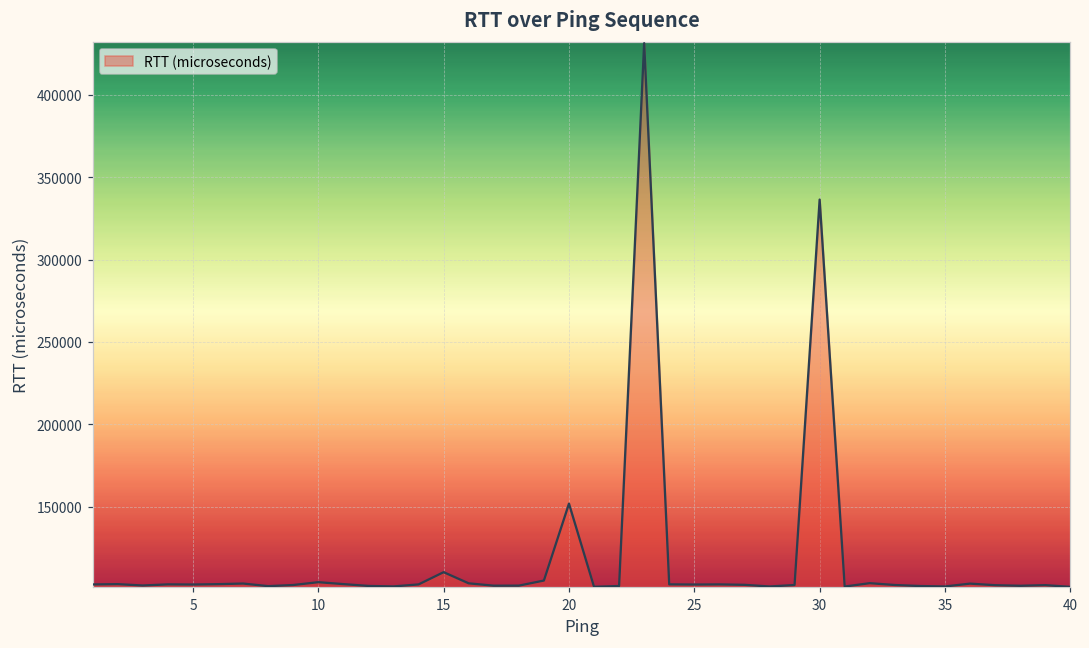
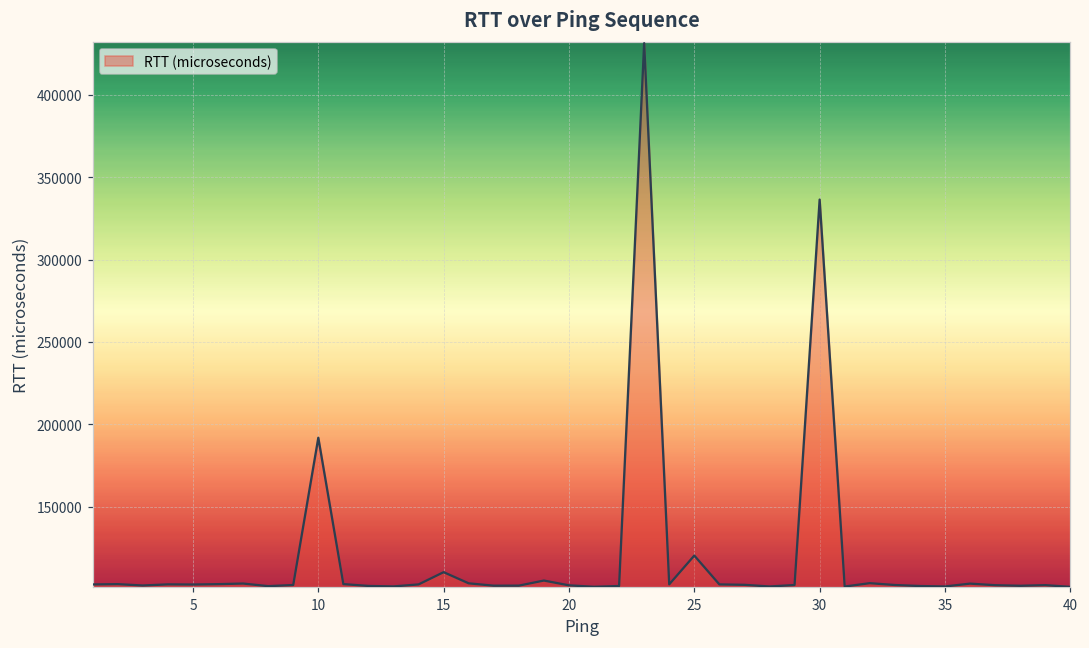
10: 104000 -> 192000
20: 152000 -> 102000
25: 103000 -> 120000
